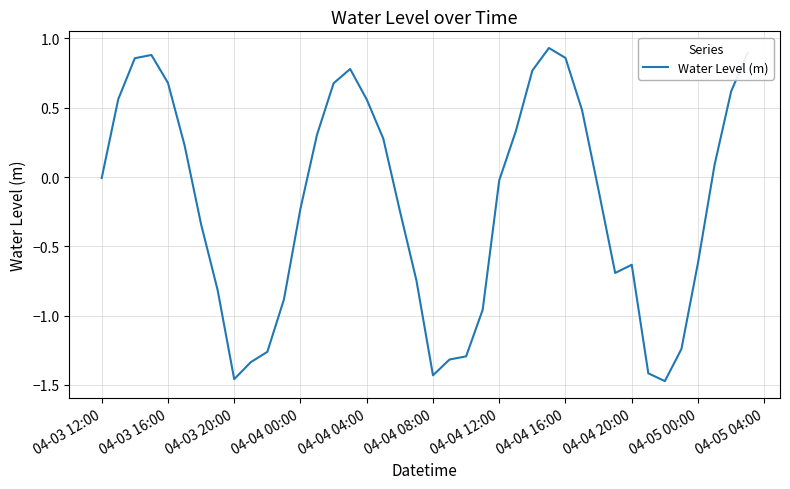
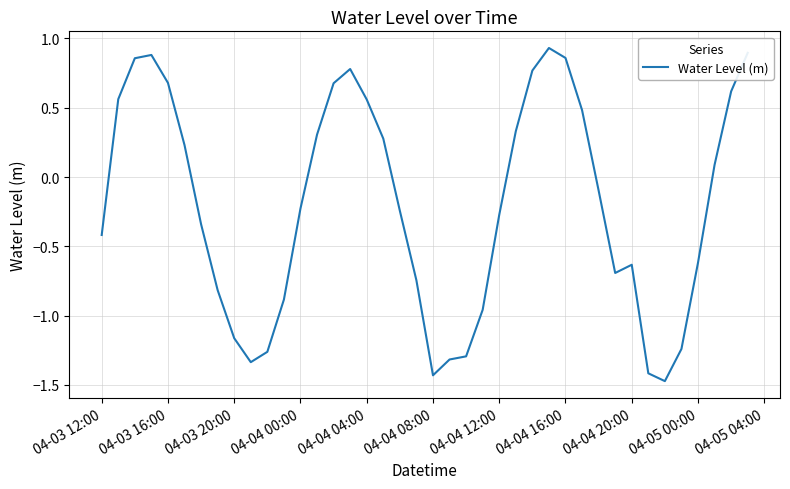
04-03 12:00: -0.01 -> -0.42
04-03 20:00: -1.46 -> -1.16
04-04 12:00: -0.02 -> -0.27
